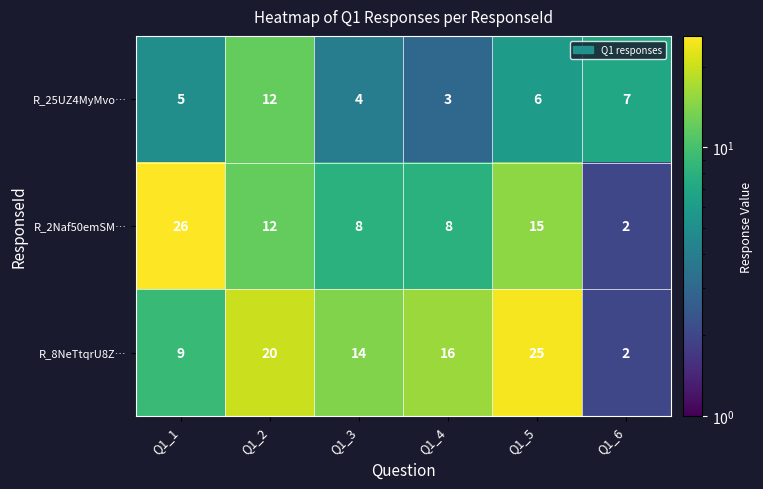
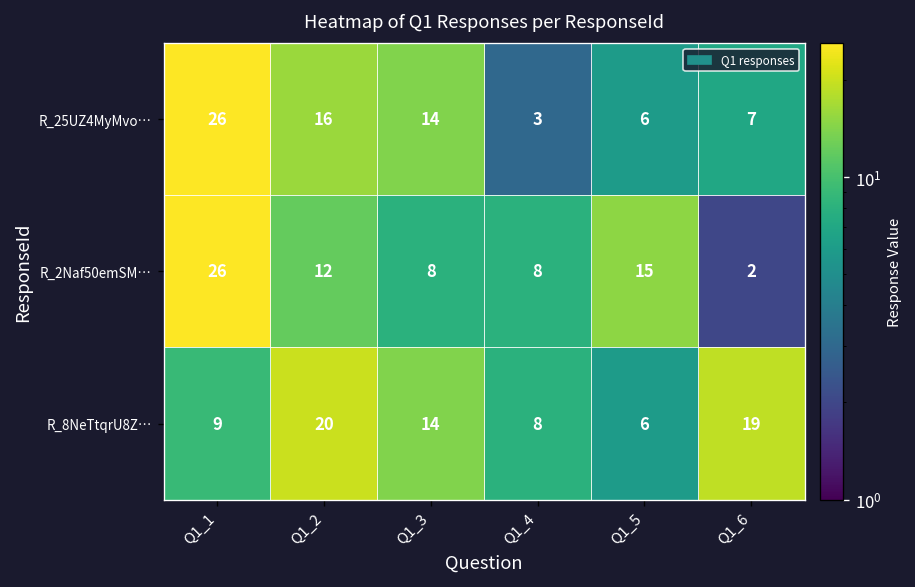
R_25UZ4MyMvo…, Q1_1: 5 -> 26
R_25UZ4MyMvo…, Q1_2: 12 -> 16
R_25UZ4MyMvo…, Q1_3: 4 -> 14
R_8NeTtqrU8Z…, Q1_4: 16 -> 8
R_8NeTtqrU8Z…, Q1_5: 25 -> 6
R_8NeTtqrU8Z…, Q1_6: 2 -> 19
